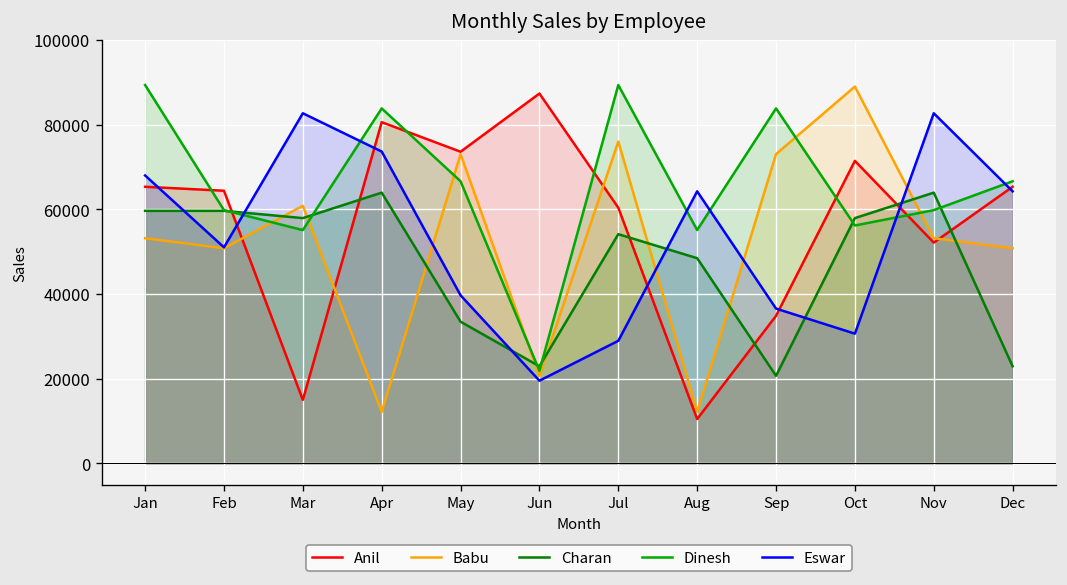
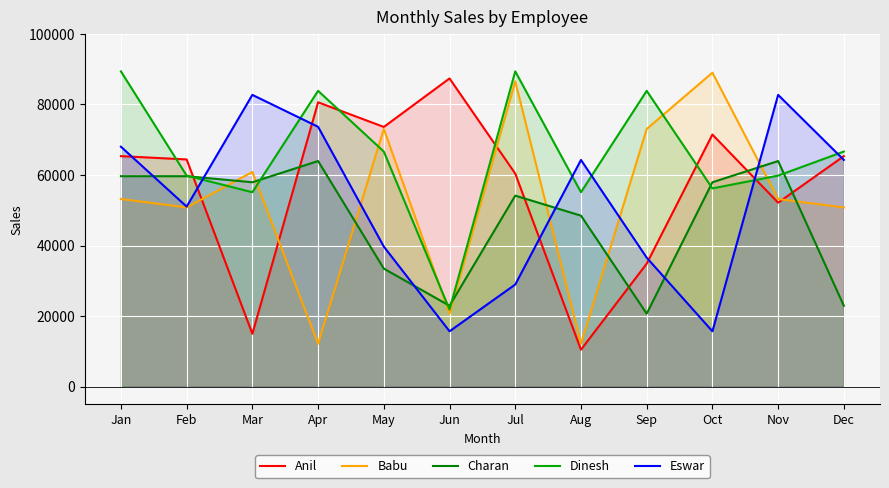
Eswar, Jun: 20000 -> 16000
Babu, Jul: 76000 -> 87000
Eswar, Oct: 31000 -> 16000
